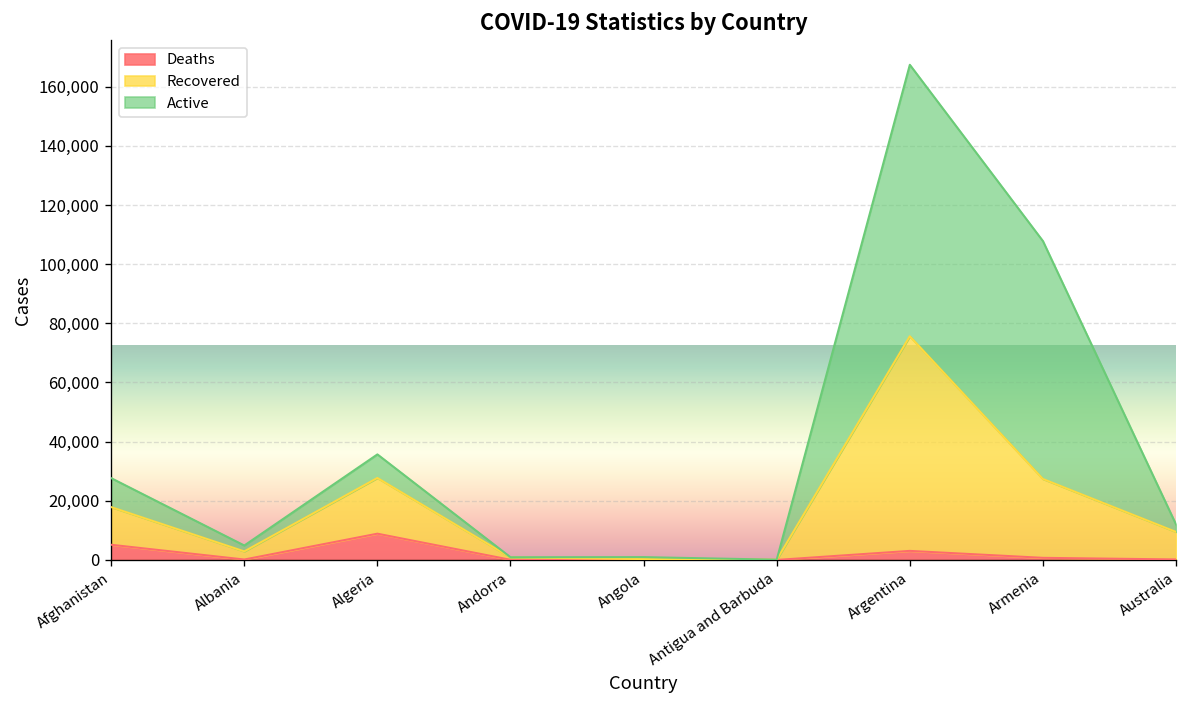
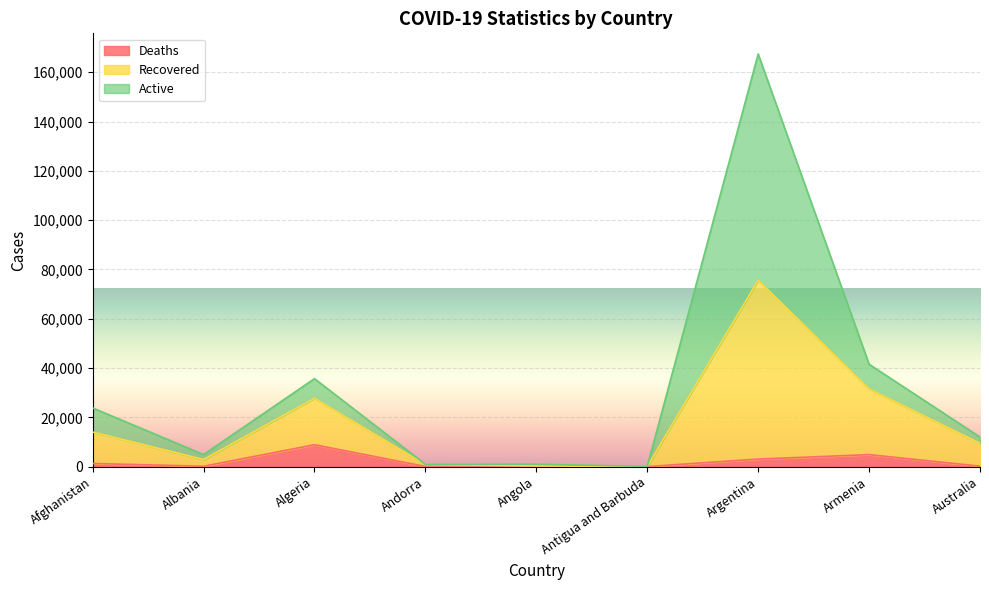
Deaths, Afghanistan: 5,000 -> 1,000
Deaths, Armenia: 1,000 -> 5,000
Active, Armenia: 80,000 -> 10,000
